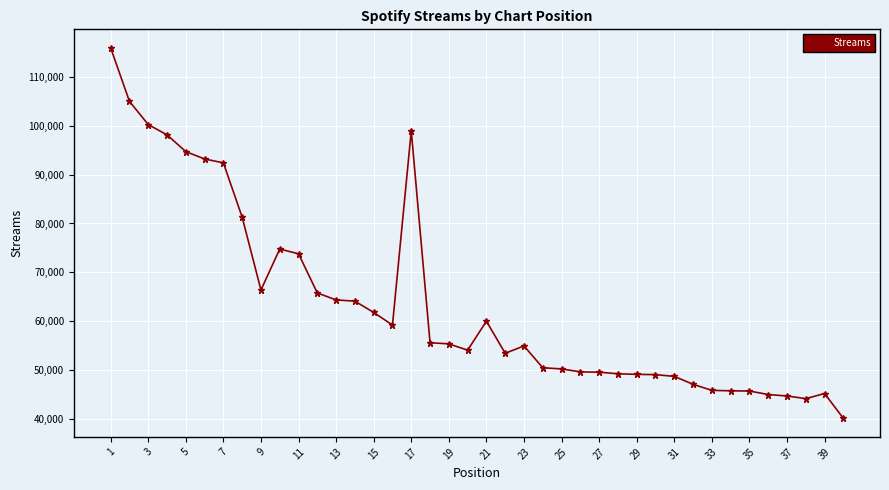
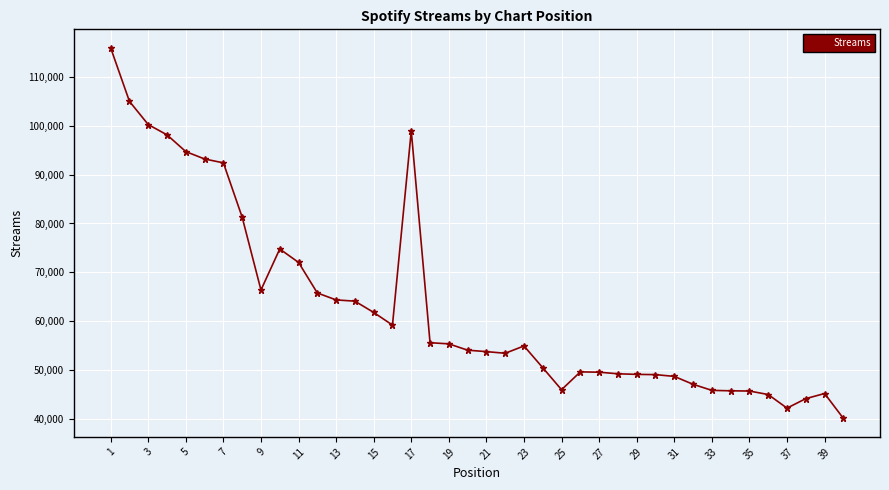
11: 74,000 -> 72,000
21: 60,000 -> 54,000
25: 50,000 -> 46,000
37: 45,000 -> 42,000
